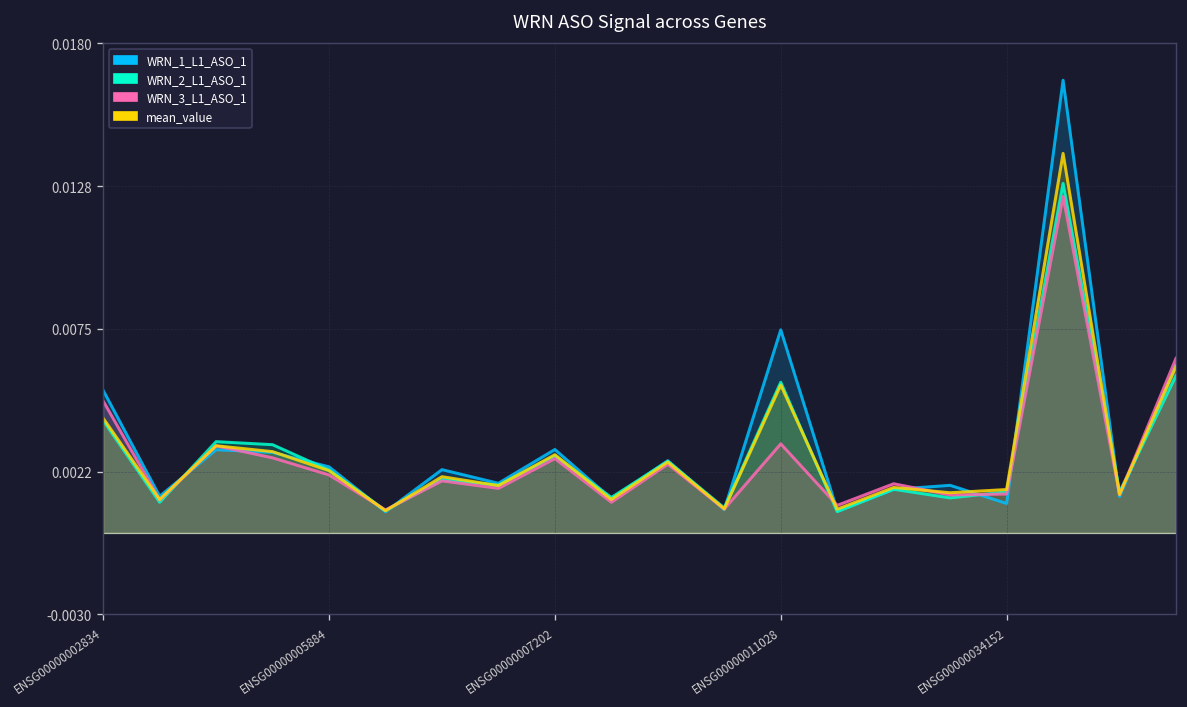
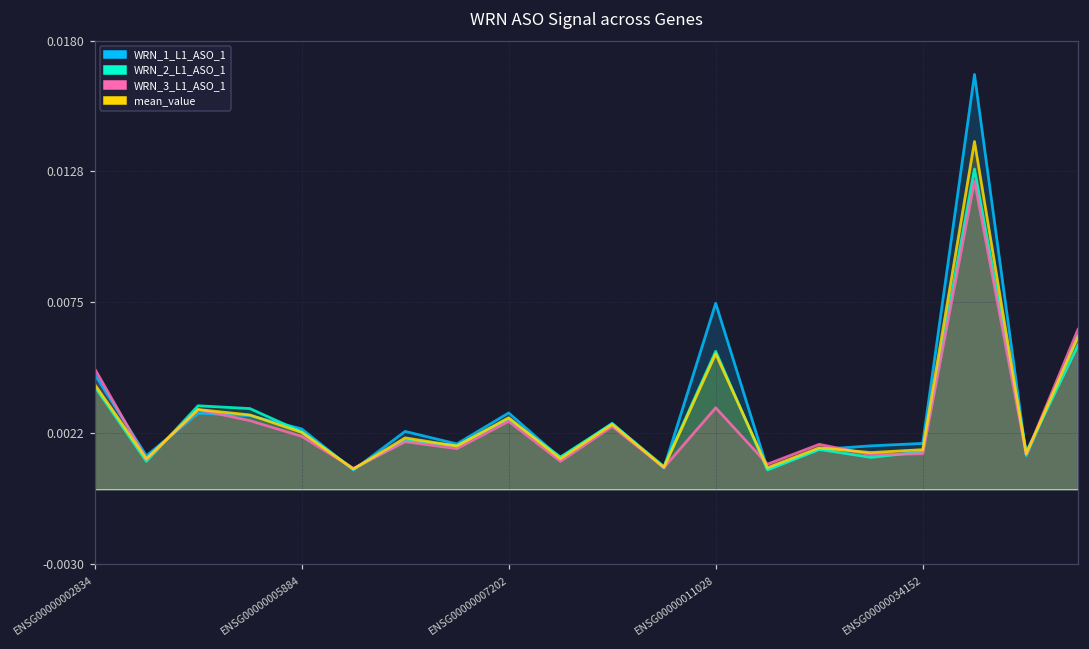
WRN_1_L1_ASO_1, ENSG00000002834: 0.0052 -> 0.0046
WRN_1_L1_ASO_1, ENSG00000034152: 0.0011 -> 0.0018
